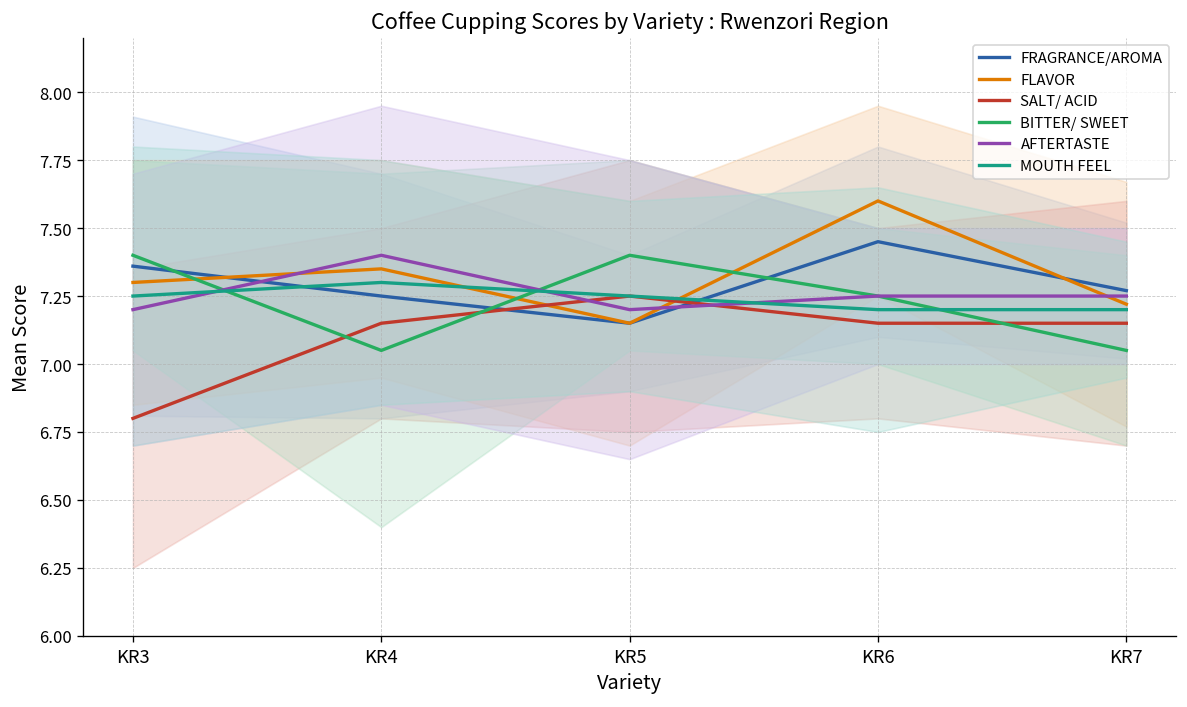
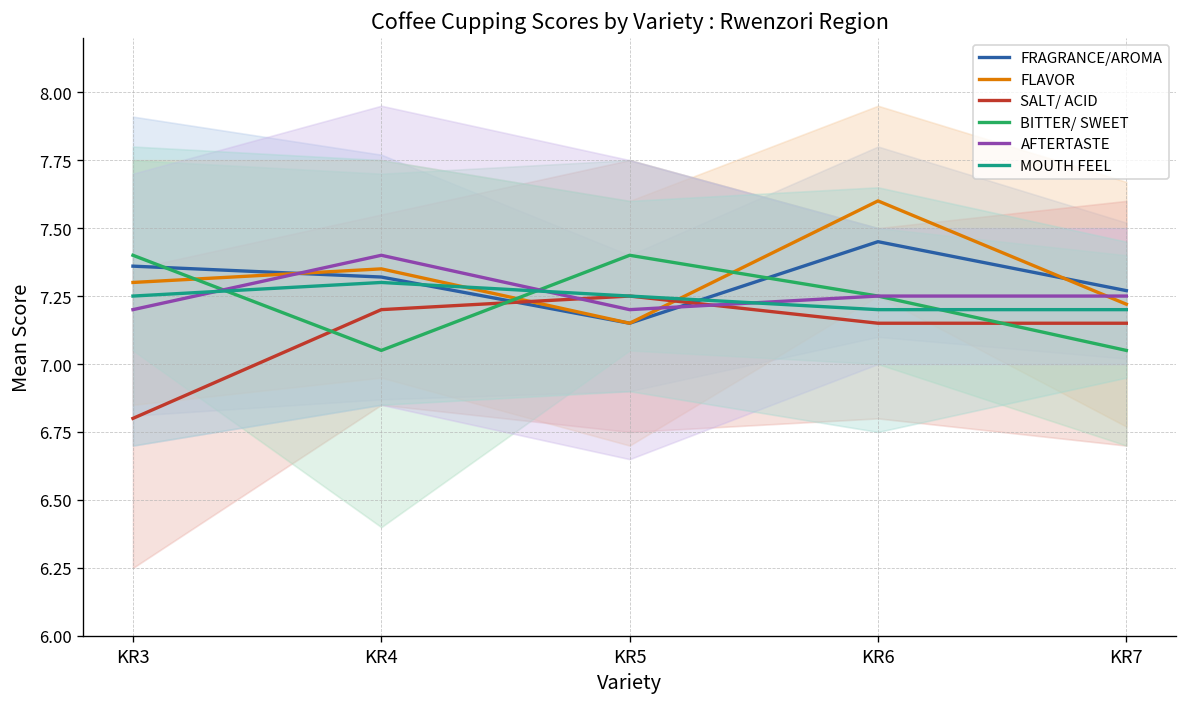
FRAGRANCE/AROMA, KR4: 7.25 -> 7.32
SALT/ ACID, KR4: 7.15 -> 7.20
